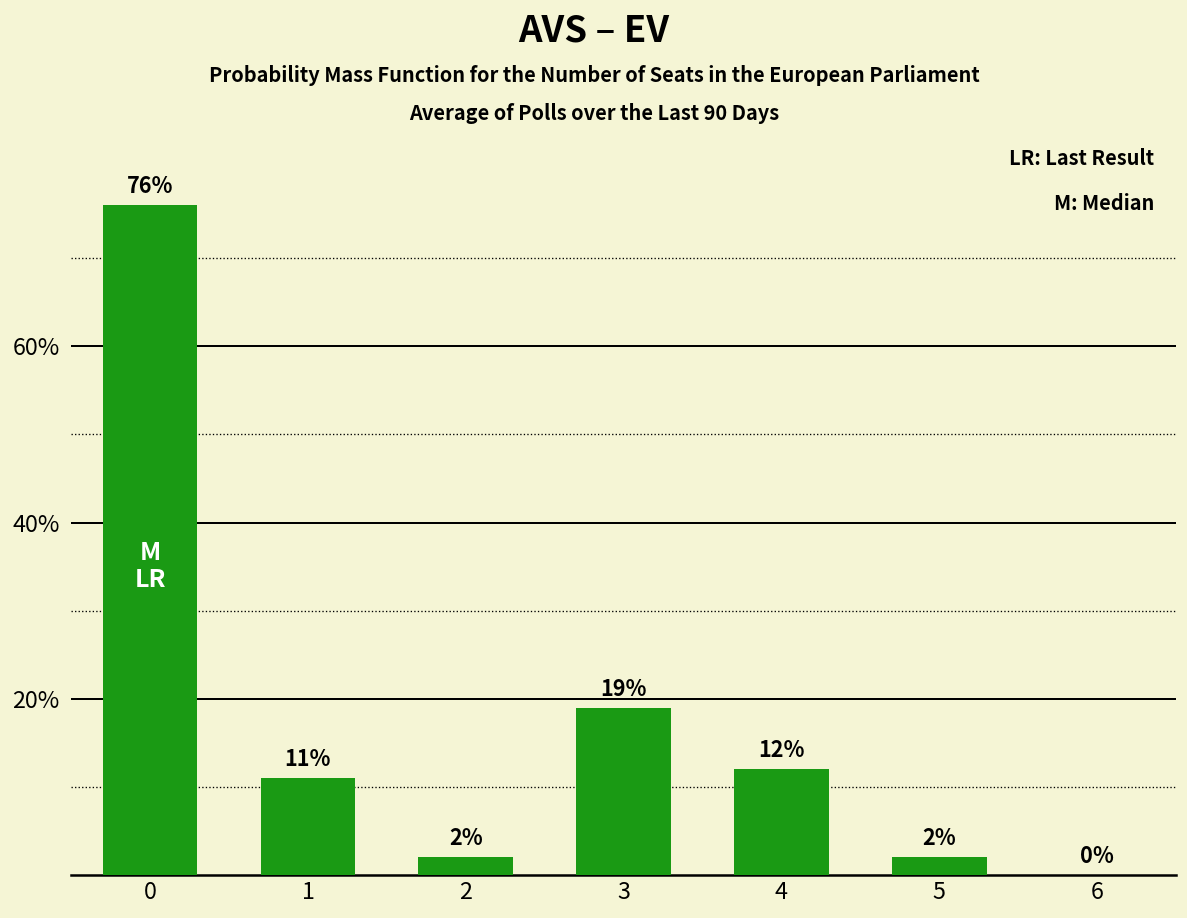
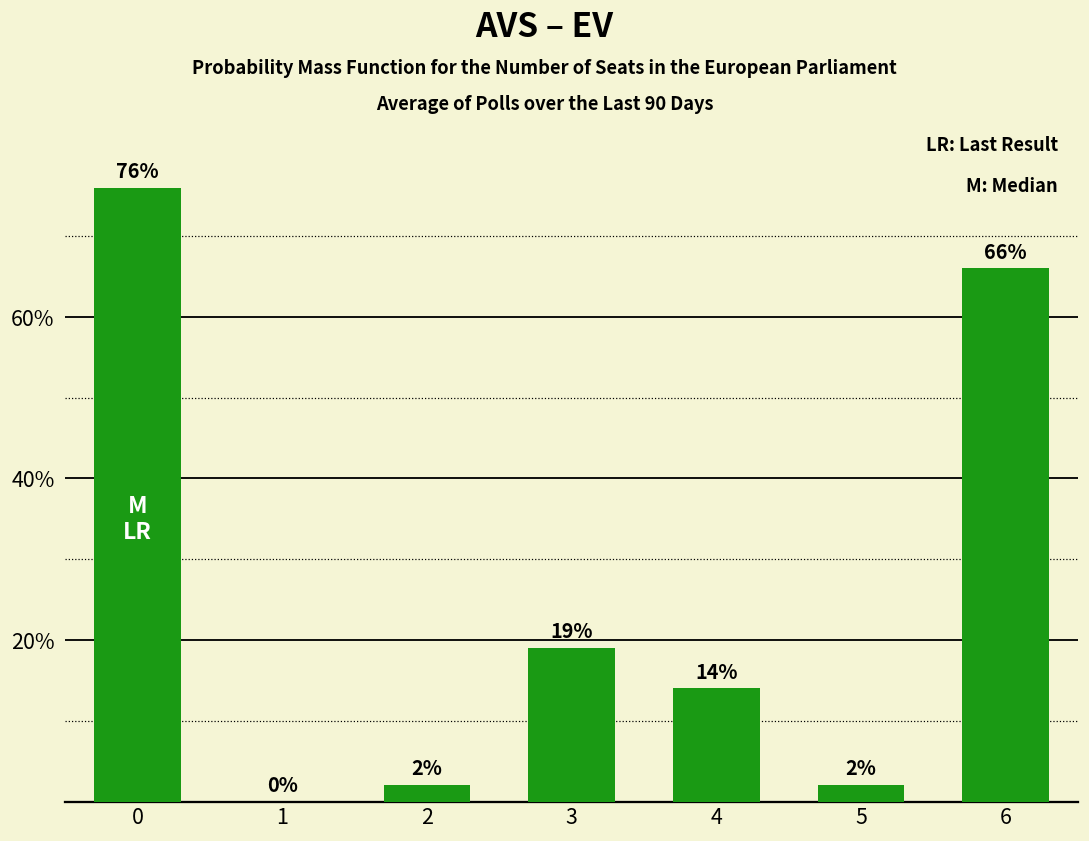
1: 11% -> 0%
4: 12% -> 14%
6: 0% -> 66%
